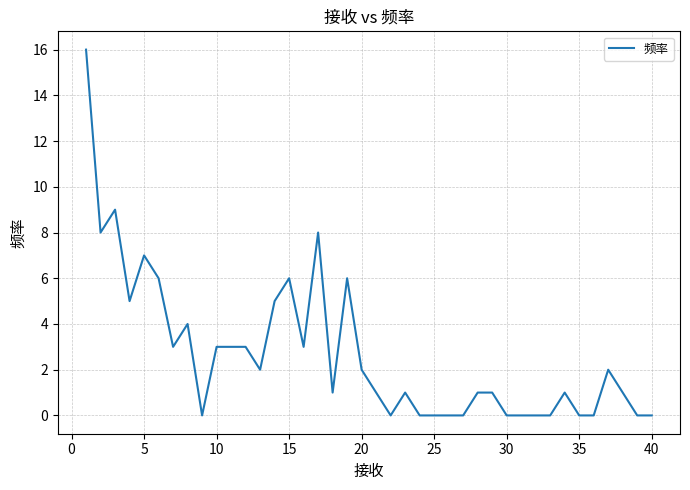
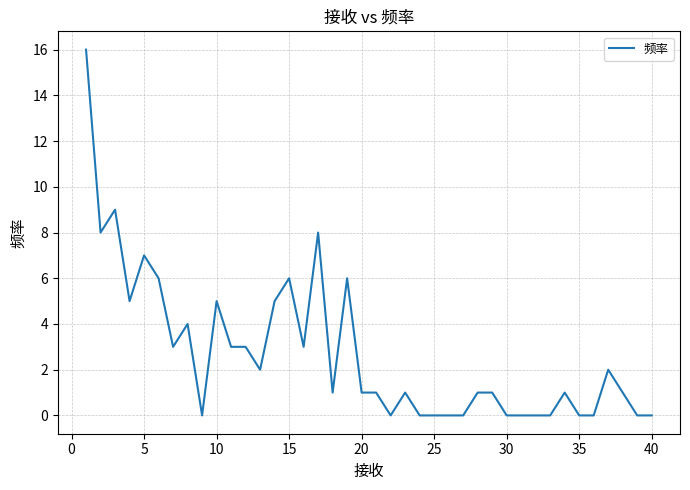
10: 3 -> 5
20: 2 -> 1
